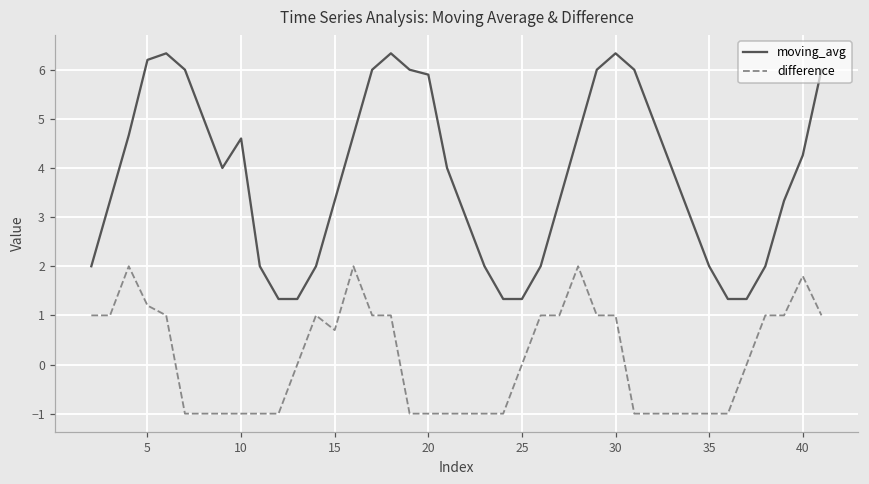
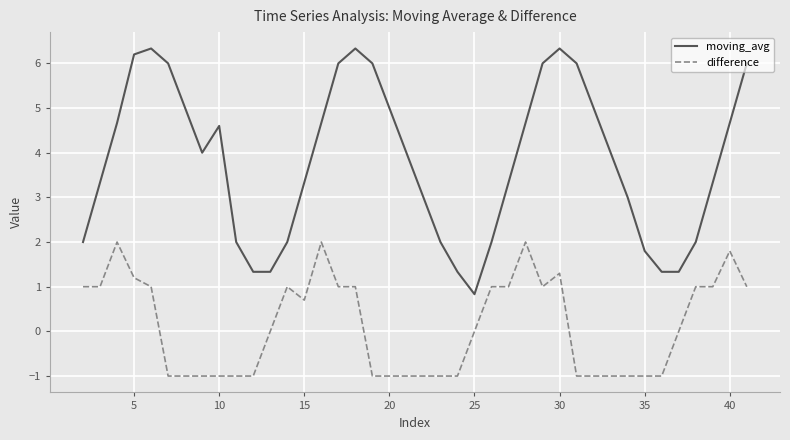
moving_avg, 20: 5.9 -> 5.0
moving_avg, 25: 1.3 -> 0.8
difference, 30: 1.0 -> 1.3
moving_avg, 35: 2.0 -> 1.8
moving_avg, 40: 4.3 -> 4.7
